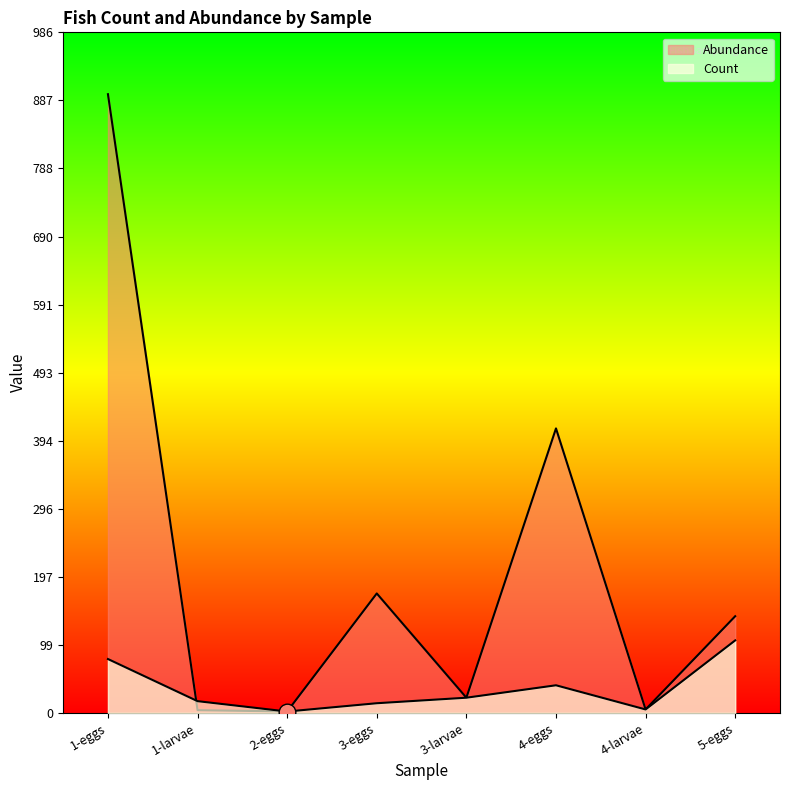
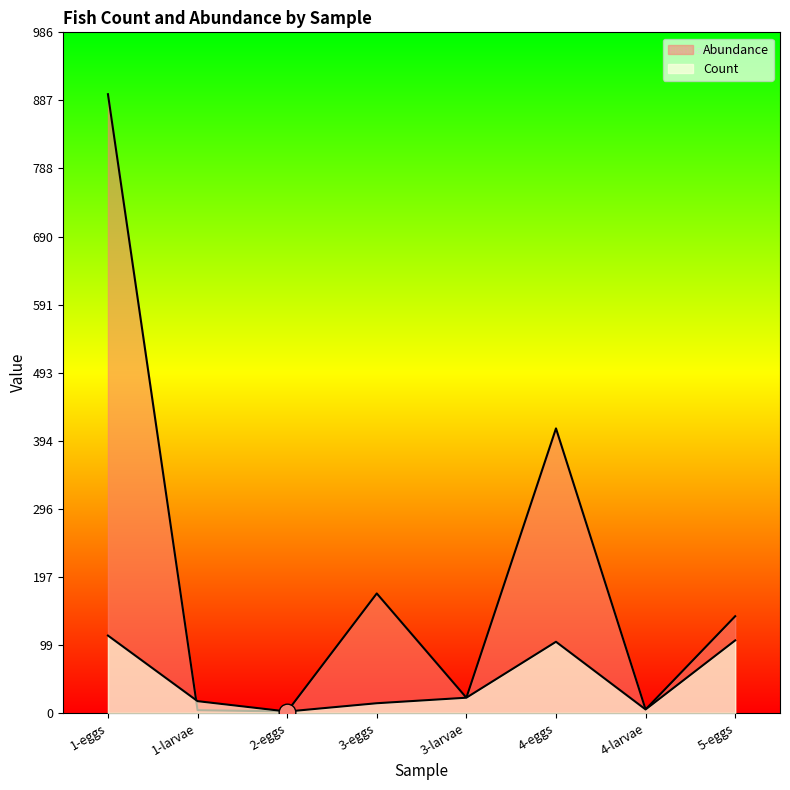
Count, 1-eggs: 80 -> 110
Count, 4-eggs: 40 -> 100
